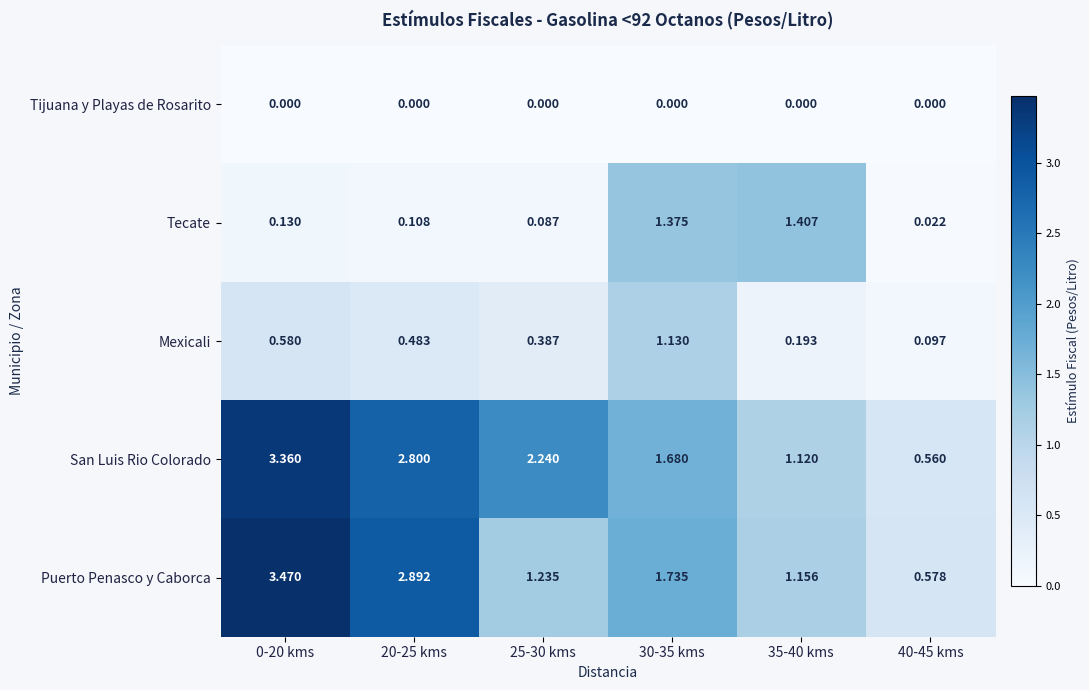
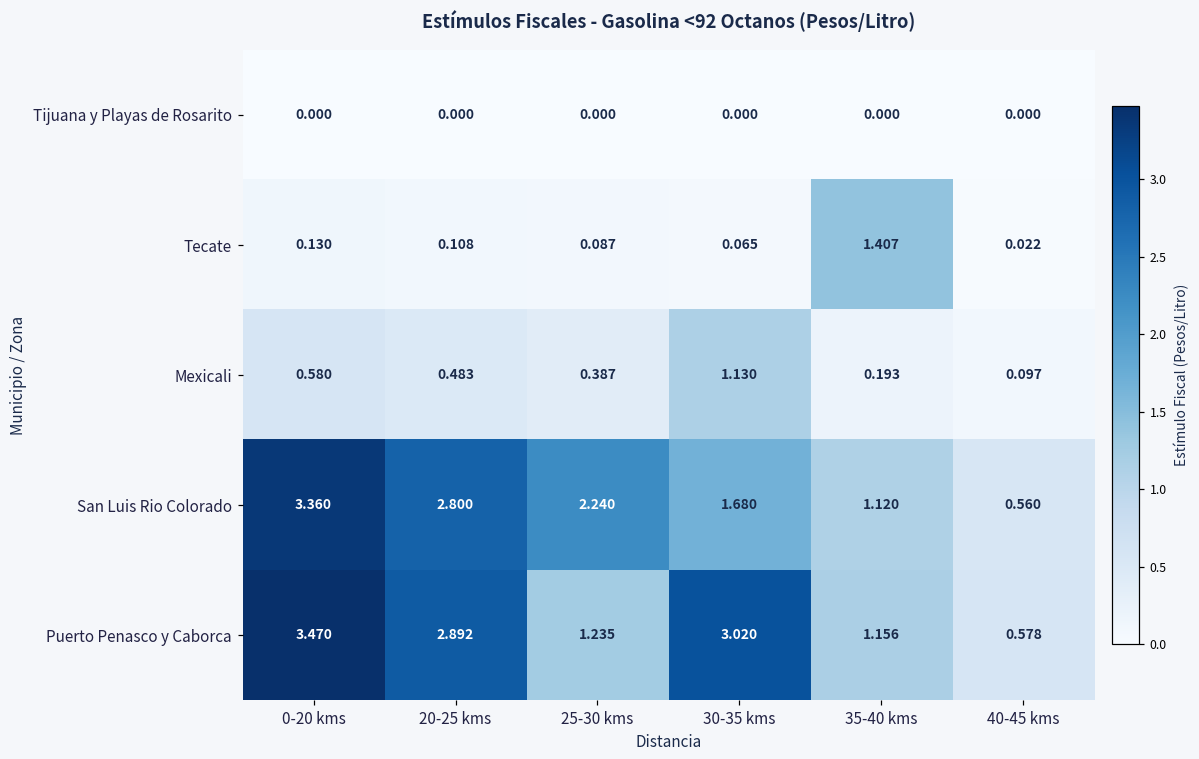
Tecate, 30-35 kms: 1.375 -> 0.065
Puerto Penasco y Caborca, 30-35 kms: 1.735 -> 3.020
